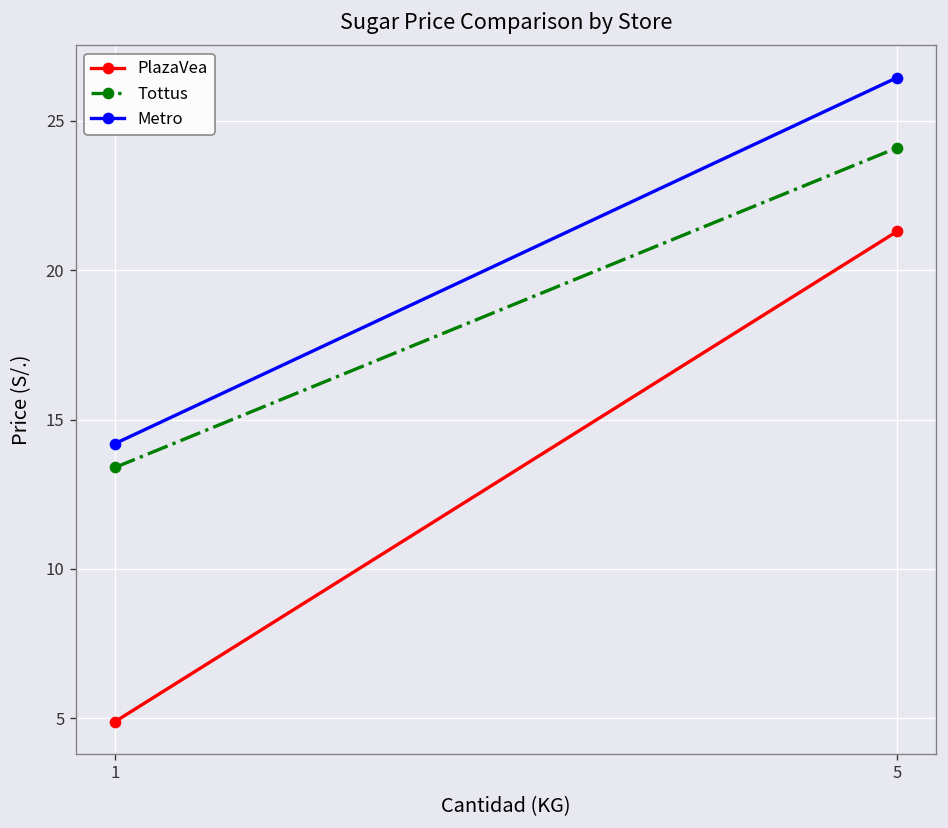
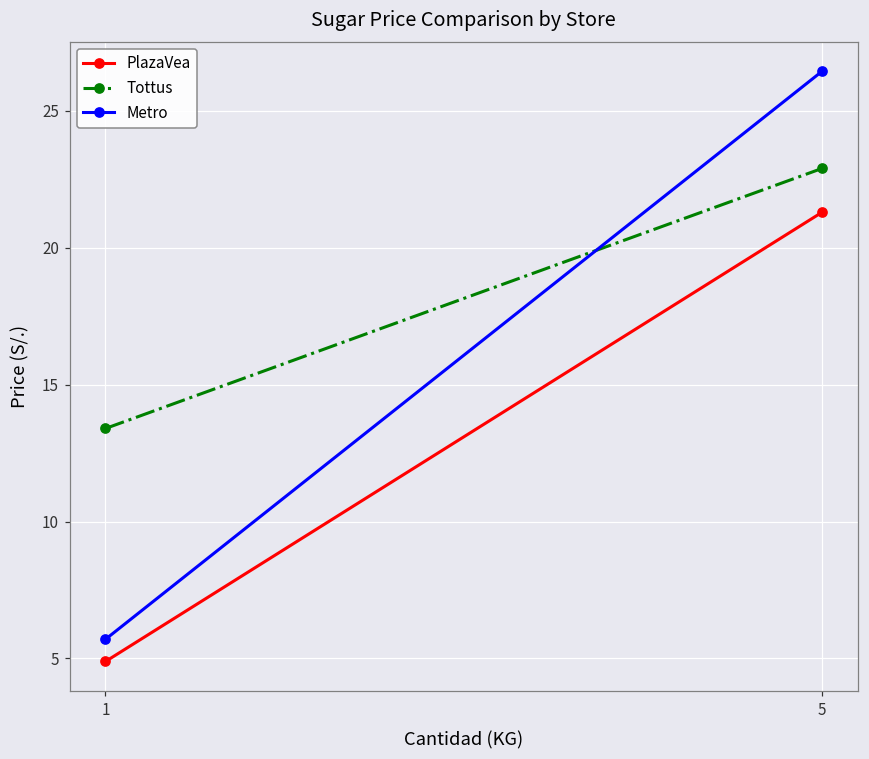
Metro, 1: 14.2 -> 5.7
Tottus, 5: 24.1 -> 22.9
